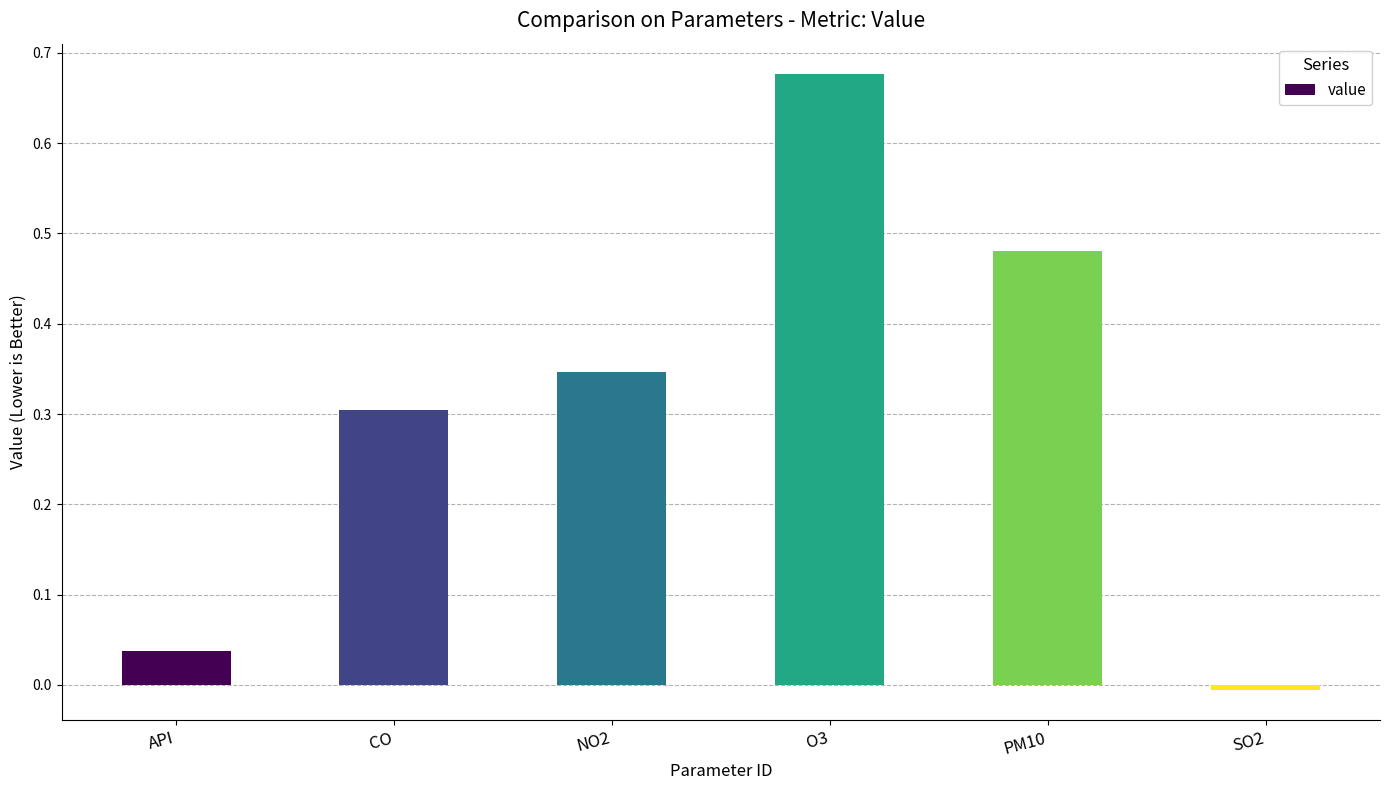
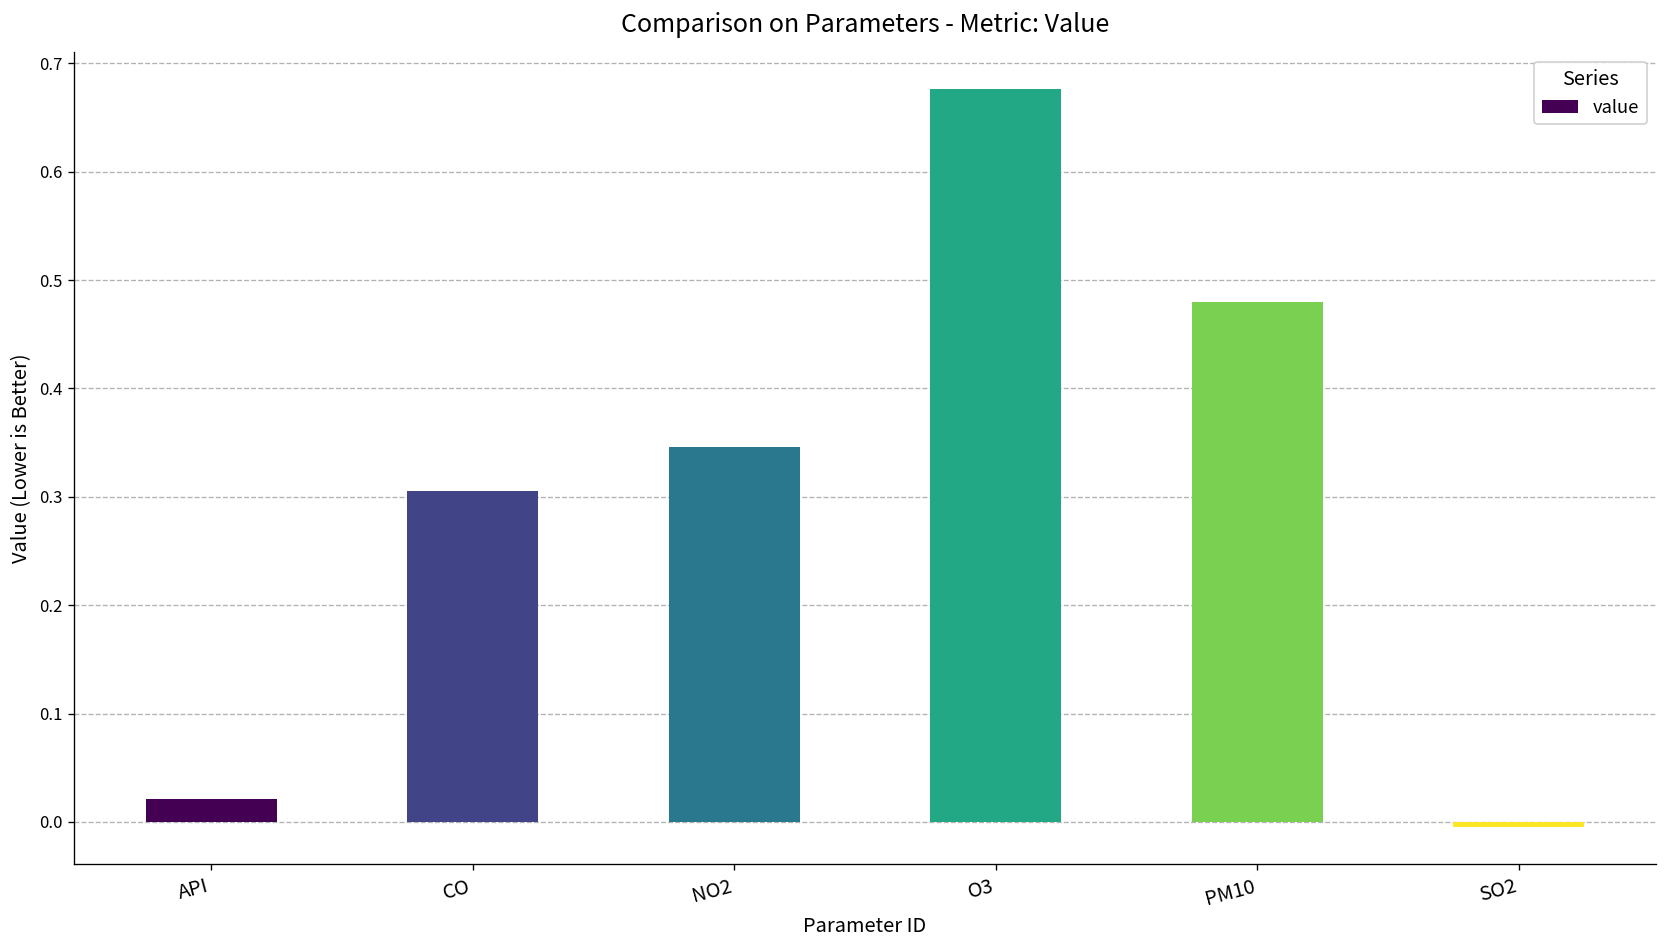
API: 0.04 -> 0.02
